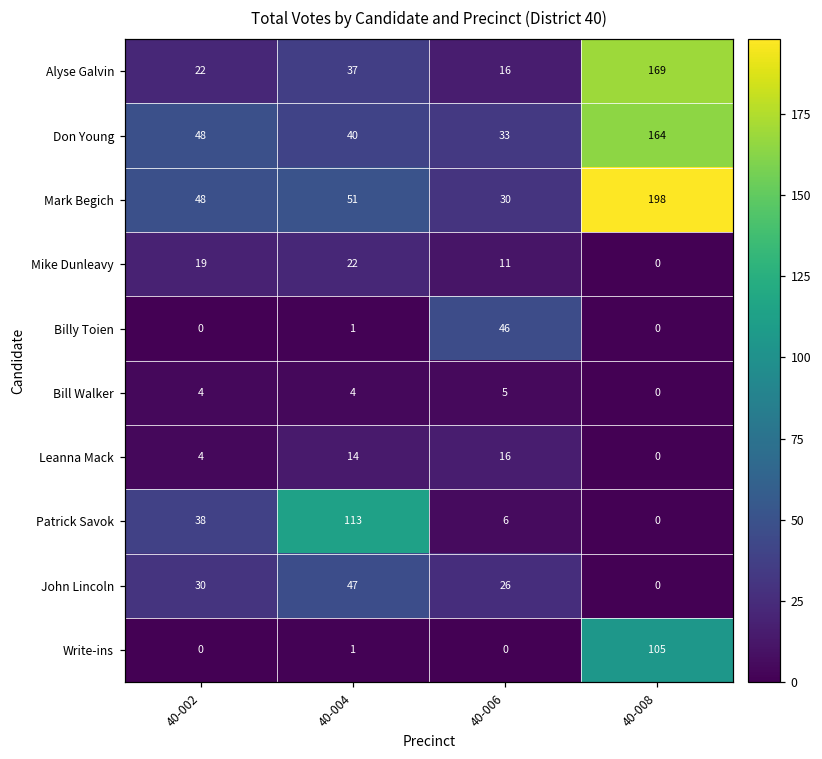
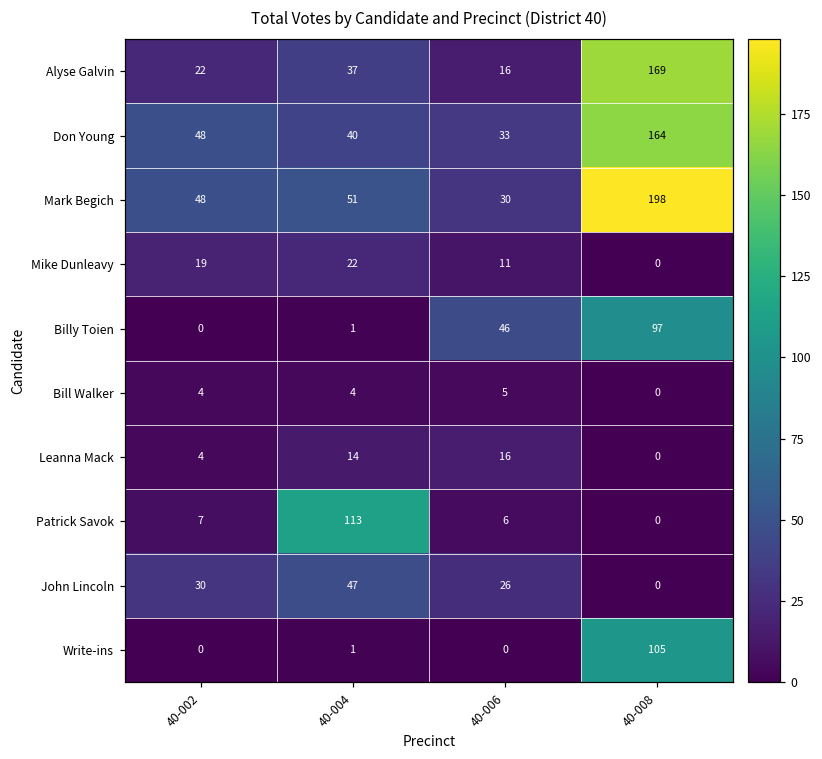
Billy Toien, 40-008: 0 -> 97
Patrick Savok, 40-002: 38 -> 7
